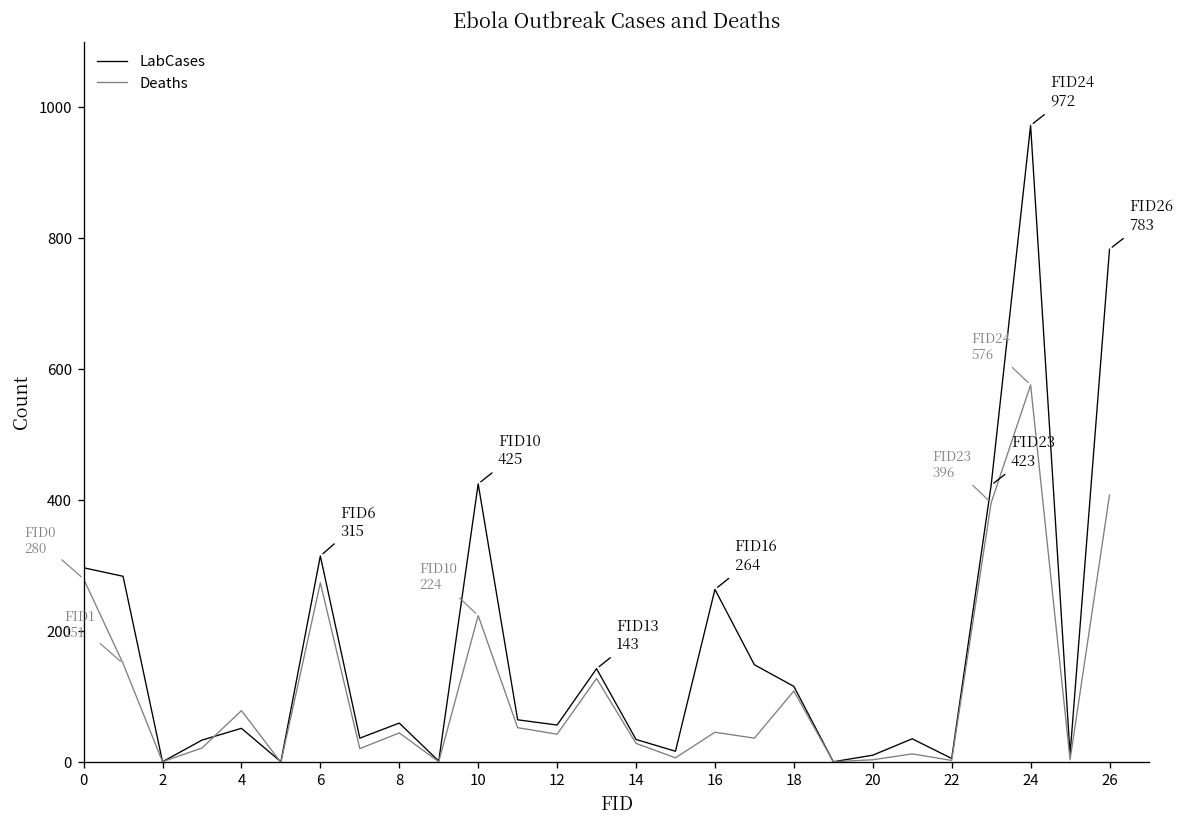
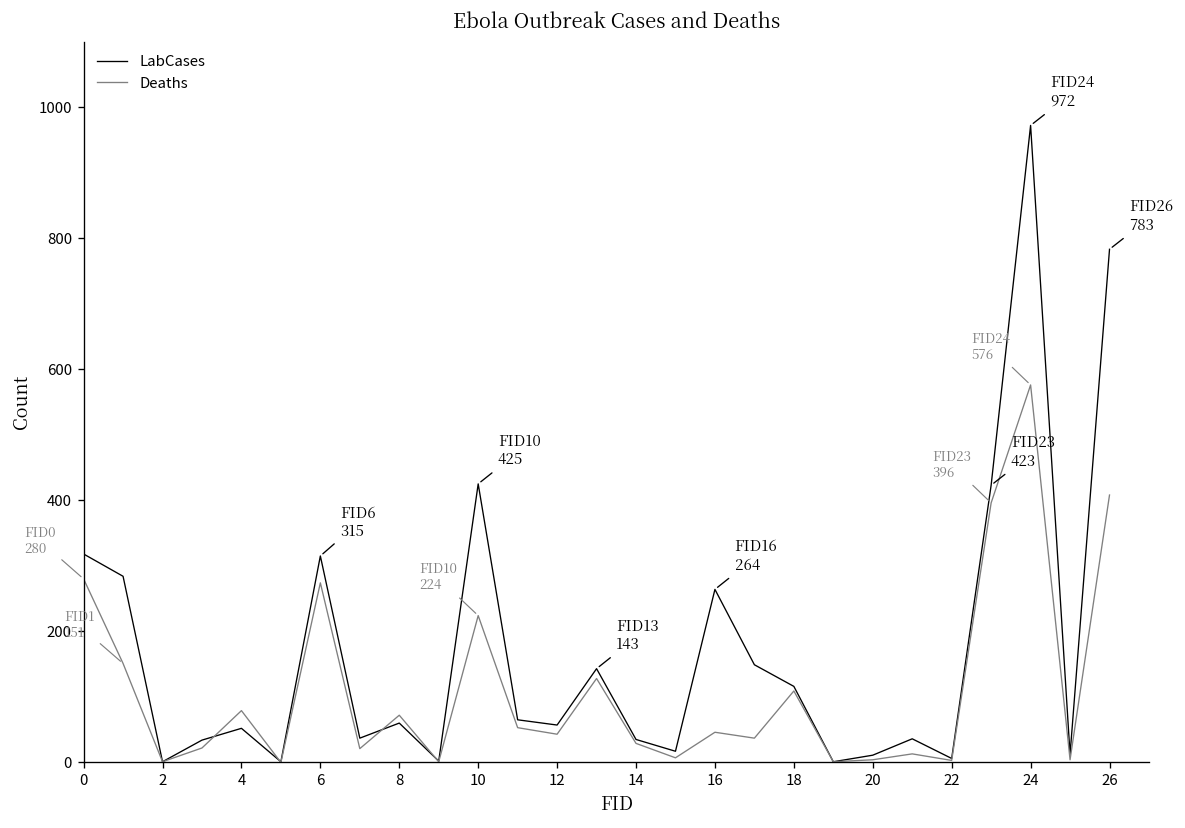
LabCases, 0: 300 -> 320
Deaths, 8: 50 -> 70
